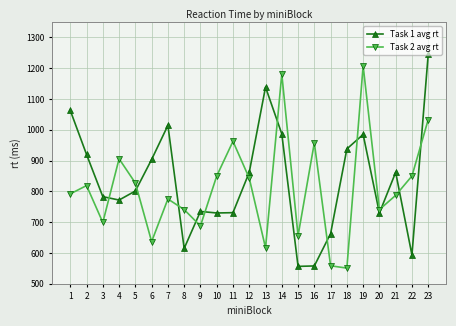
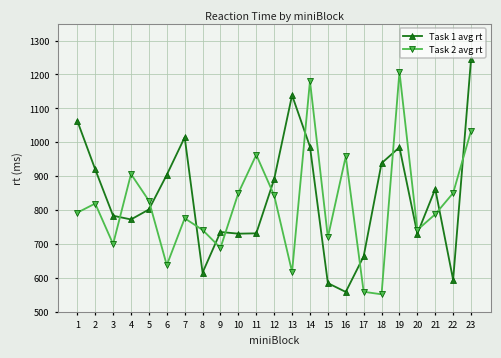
Task 1 avg rt, 12: 860 -> 890
Task 1 avg rt, 15: 560 -> 580
Task 2 avg rt, 15: 660 -> 720
